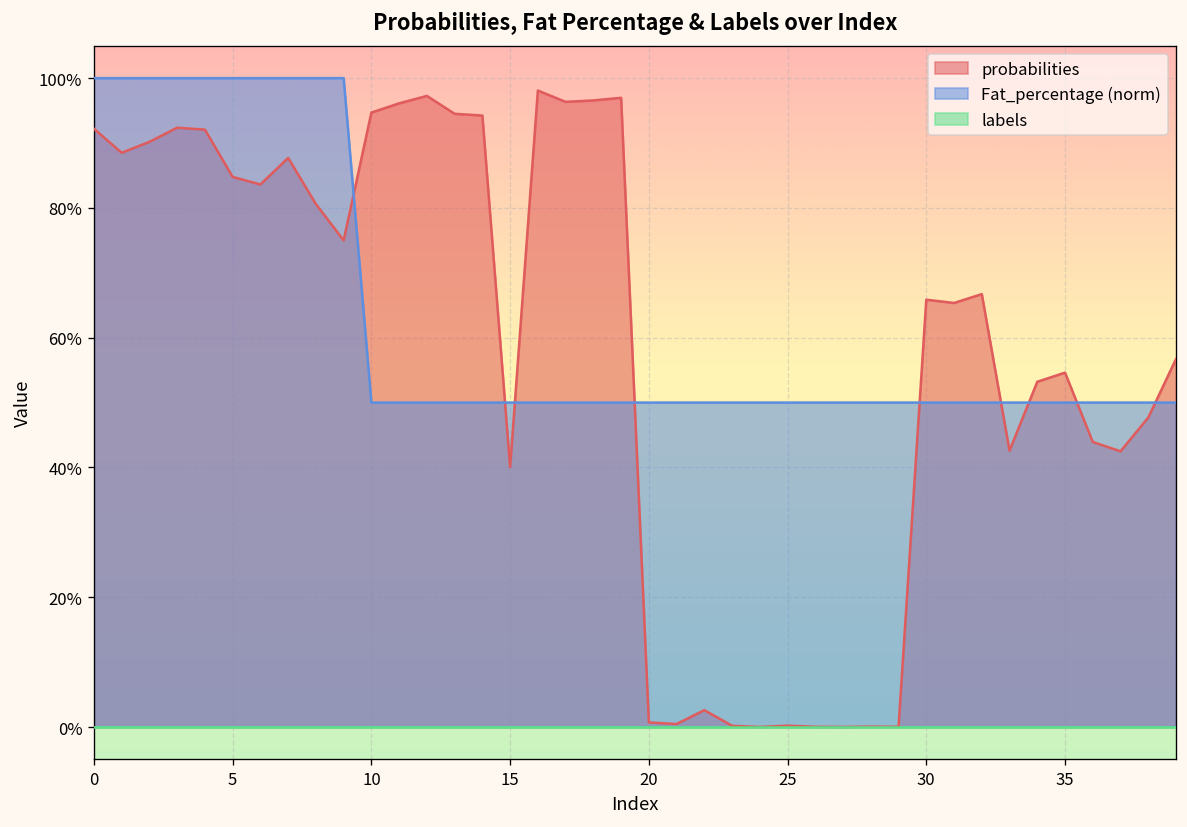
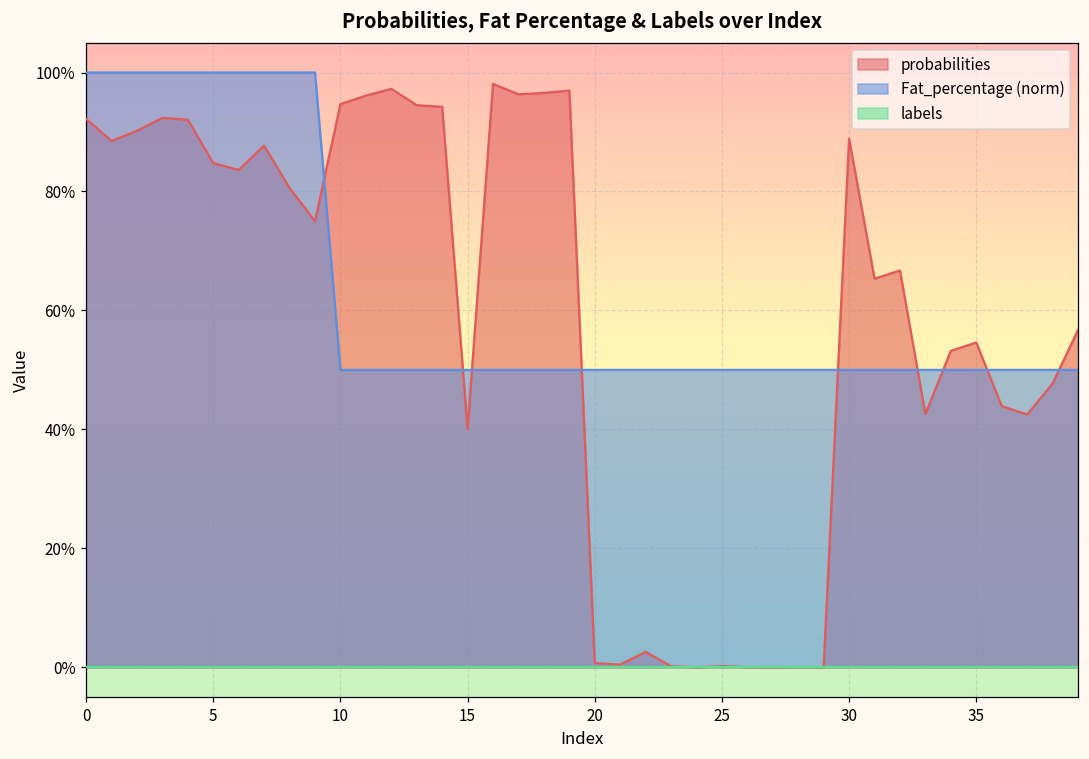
probabilities, 30: 66% -> 89%
